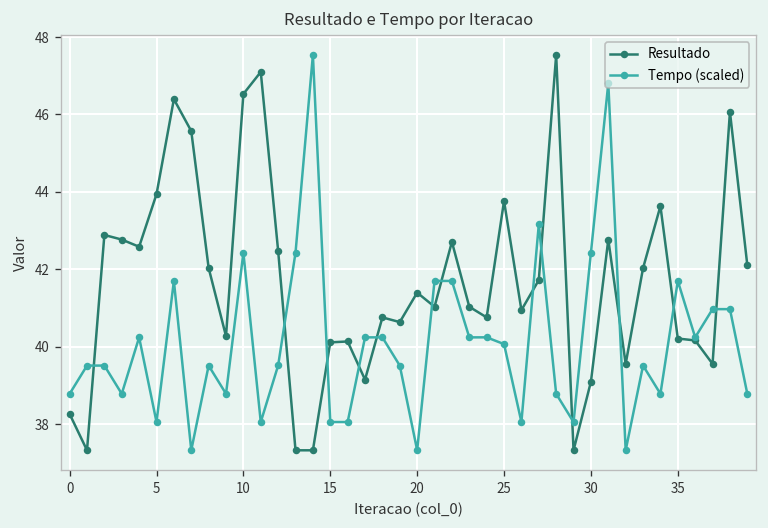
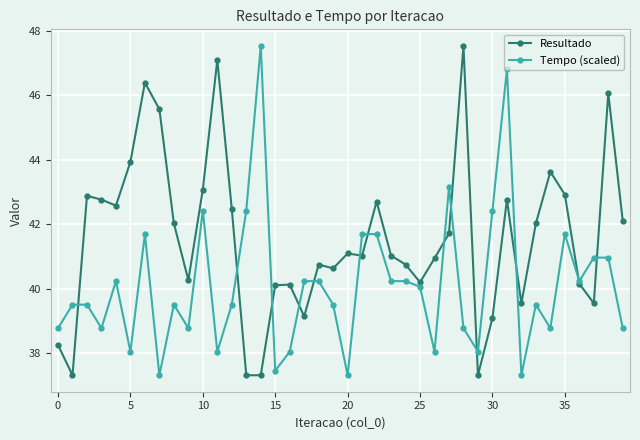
Resultado, 10: 46.5 -> 43.1
Tempo (scaled), 15: 38.1 -> 37.5
Resultado, 20: 41.4 -> 41.1
Resultado, 25: 43.8 -> 40.2
Resultado, 35: 40.2 -> 42.9
